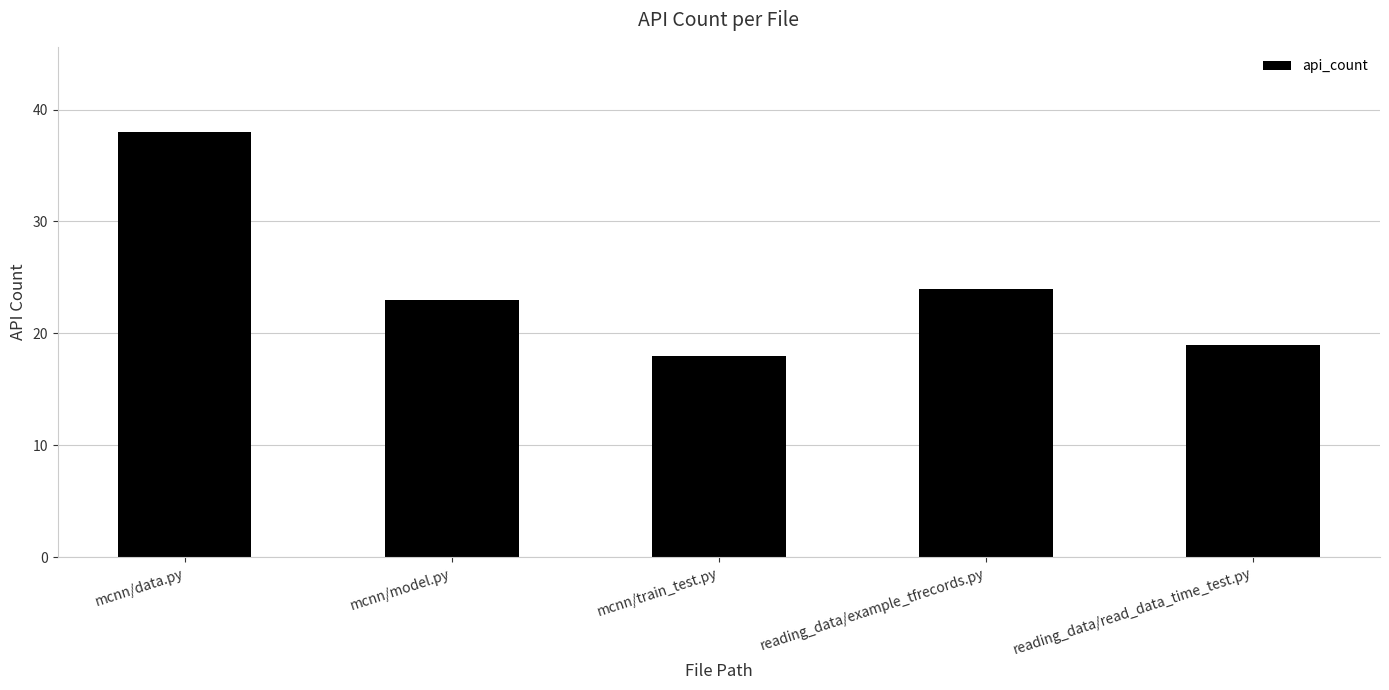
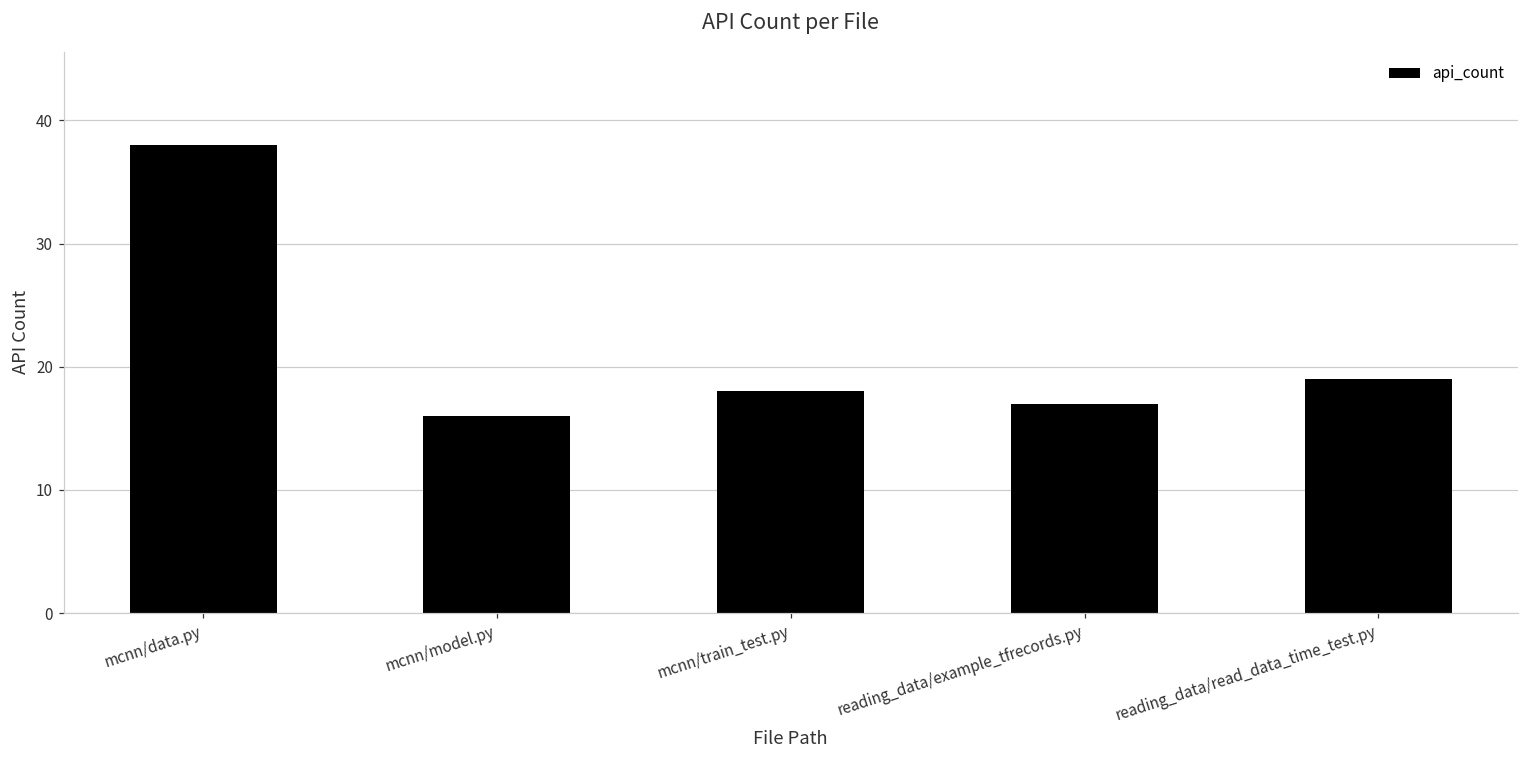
mcnn/model.py: 23 -> 16
reading_data/example_tfrecords.py: 24 -> 17
